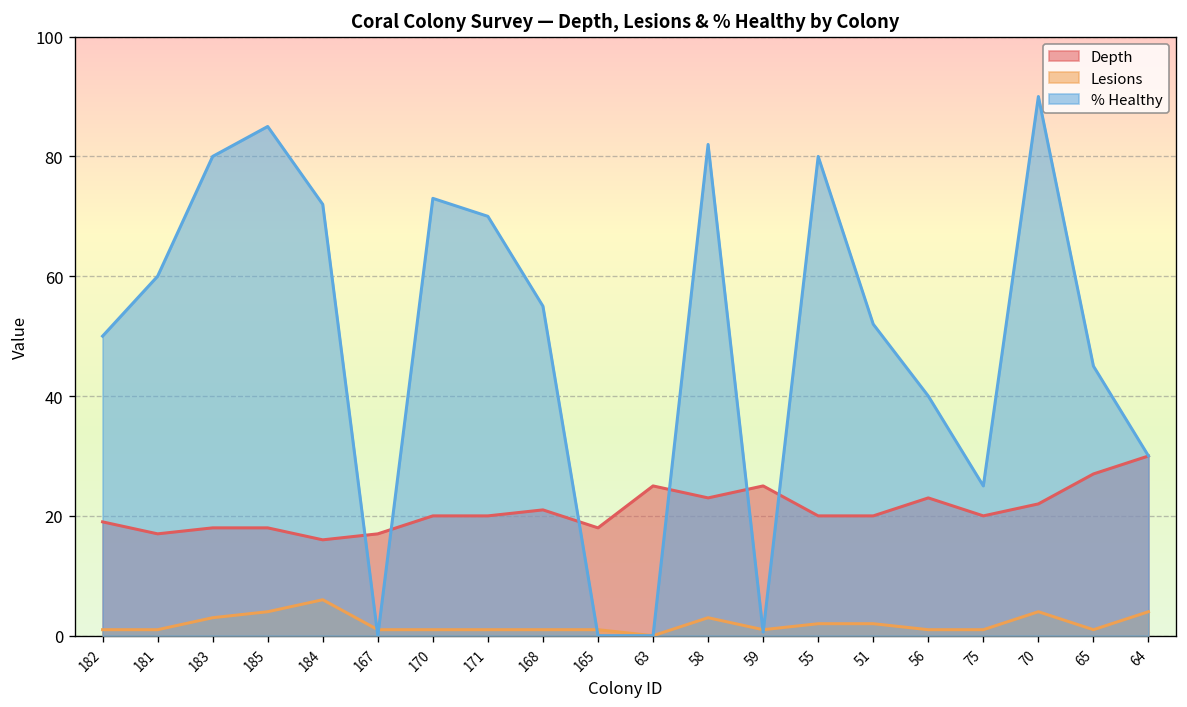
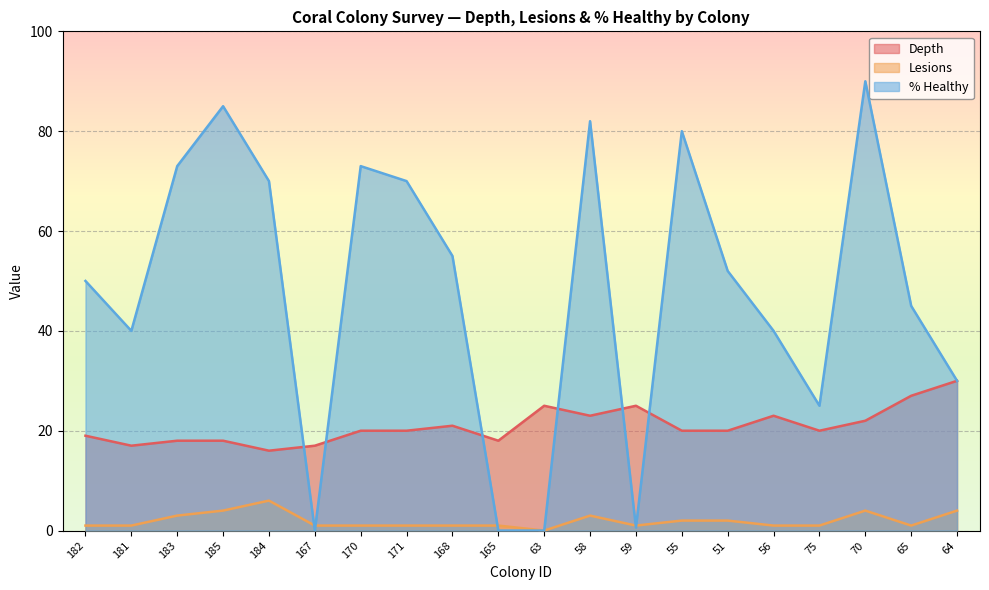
% Healthy, 181: 60 -> 40
% Healthy, 183: 80 -> 73
% Healthy, 184: 72 -> 70
